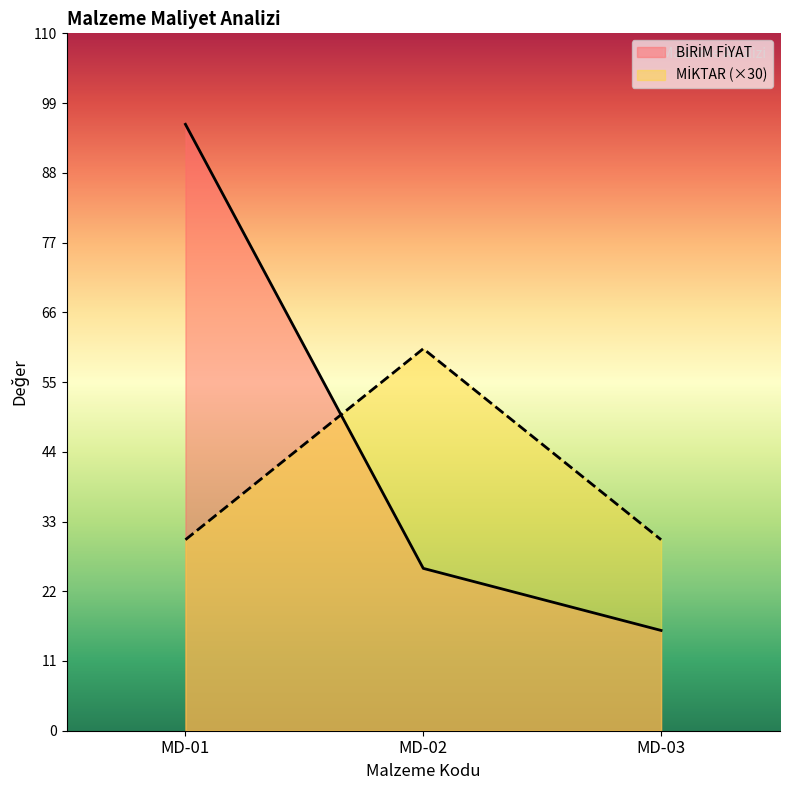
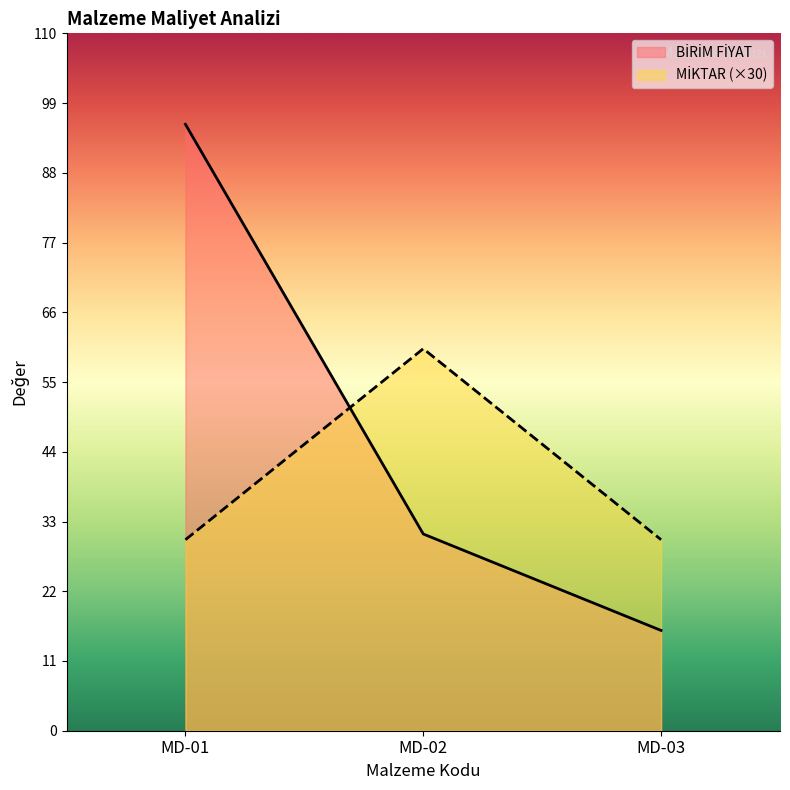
BİRİM FİYAT, MD-02: 26 -> 31
